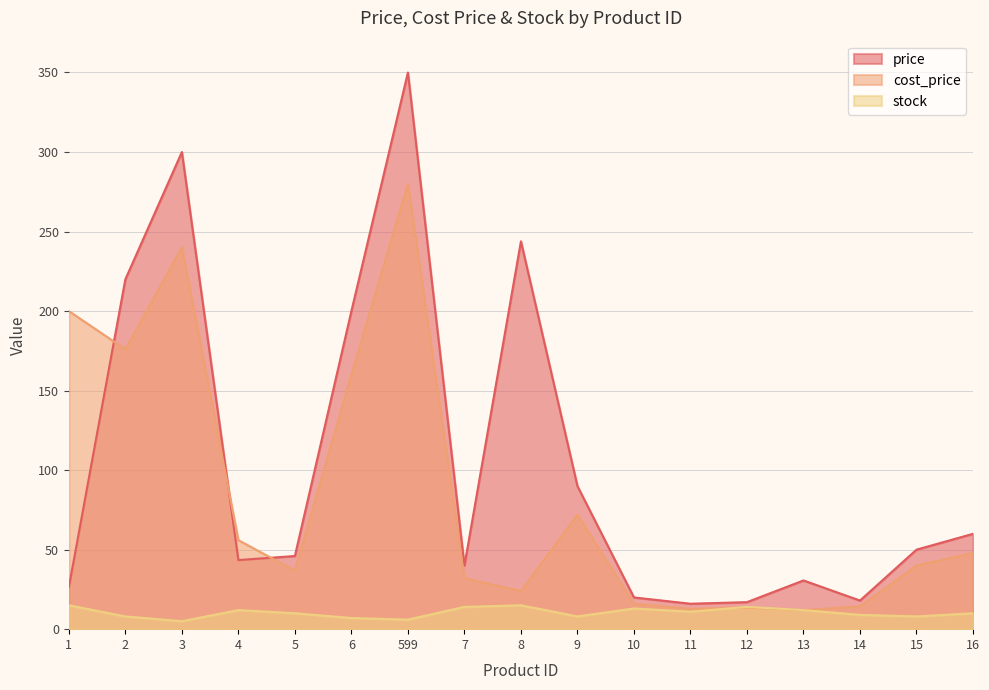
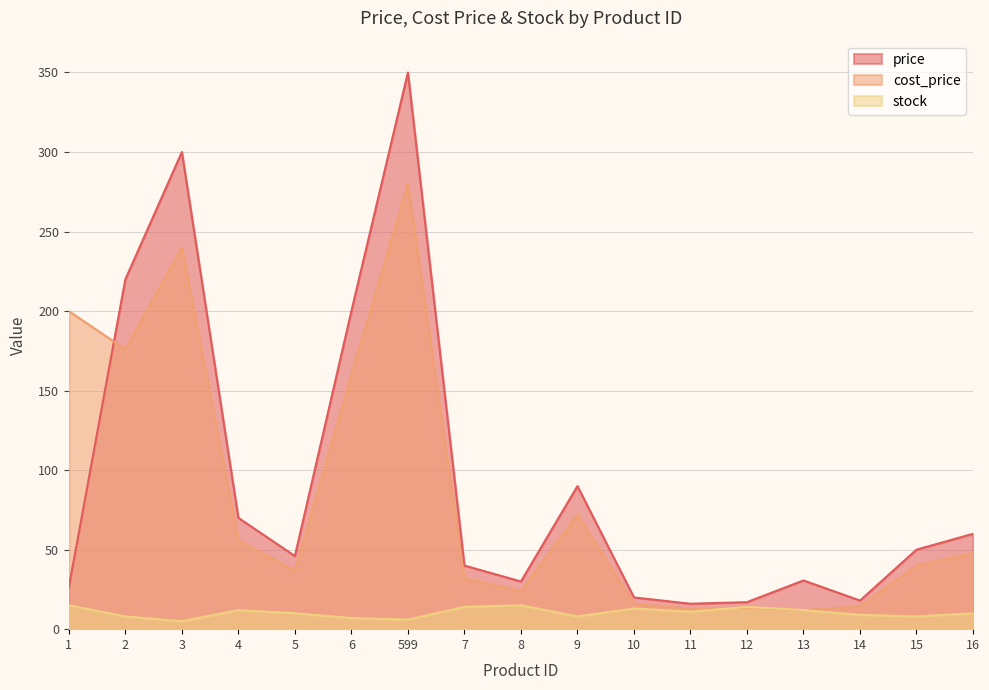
price, 4: 43 -> 70
price, 8: 244 -> 30
